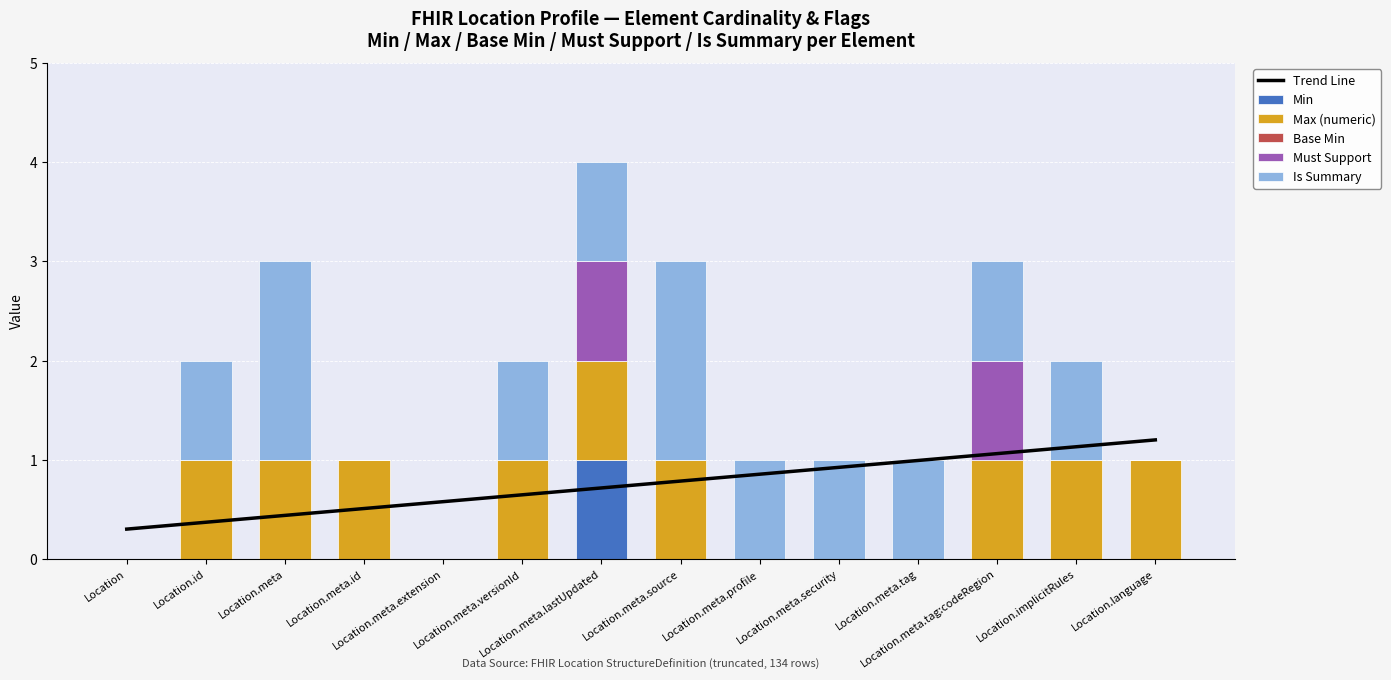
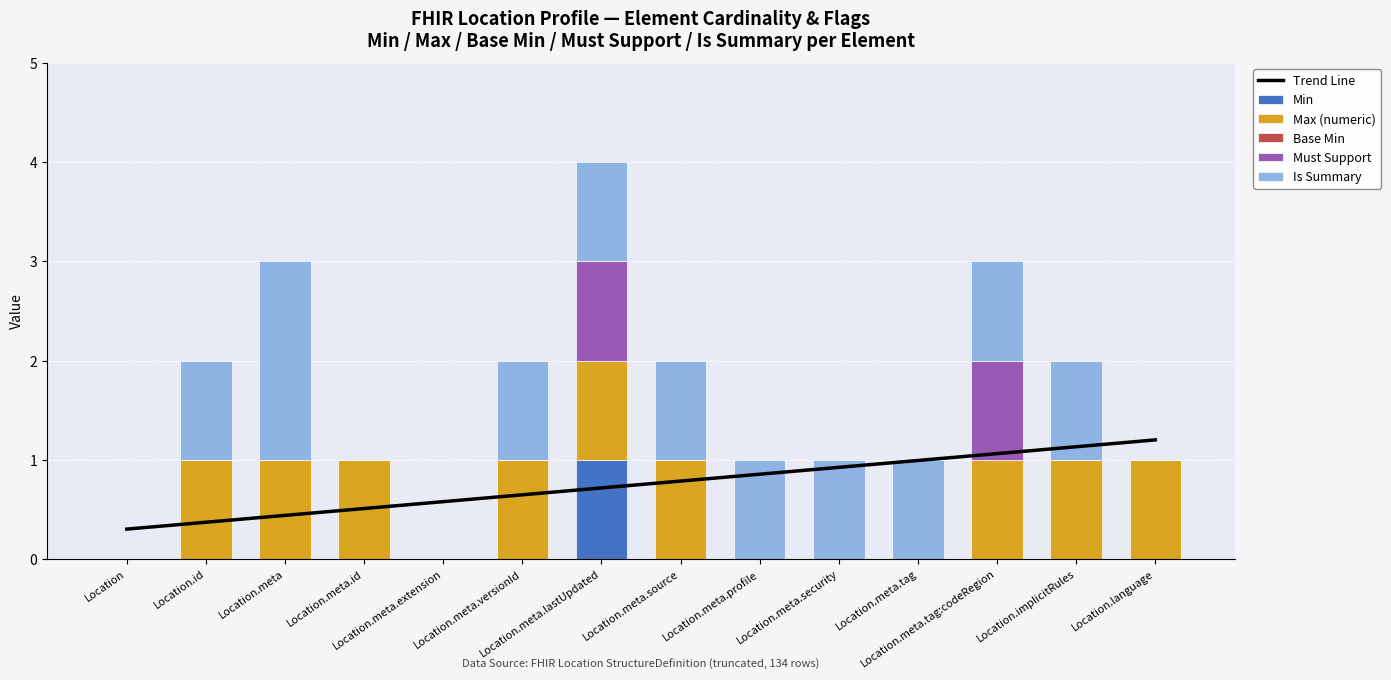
Is Summary, Location.meta.source: 2 -> 1
